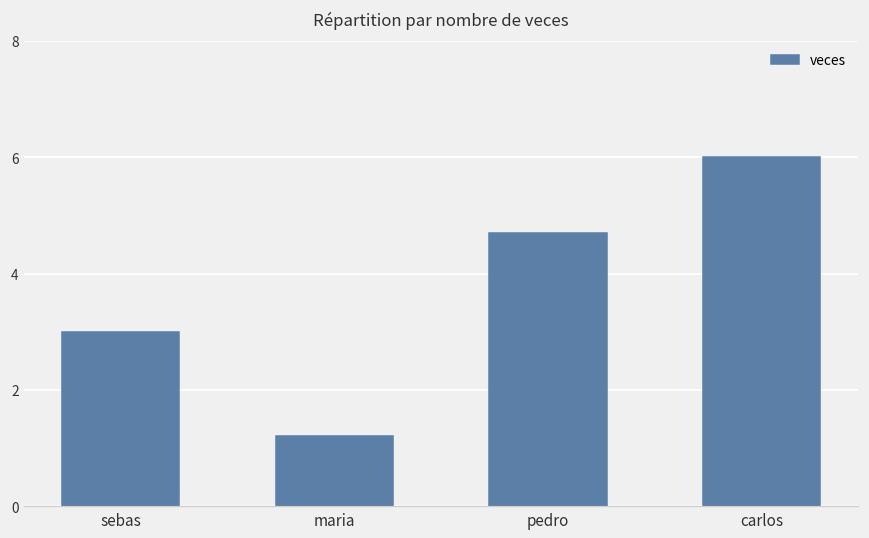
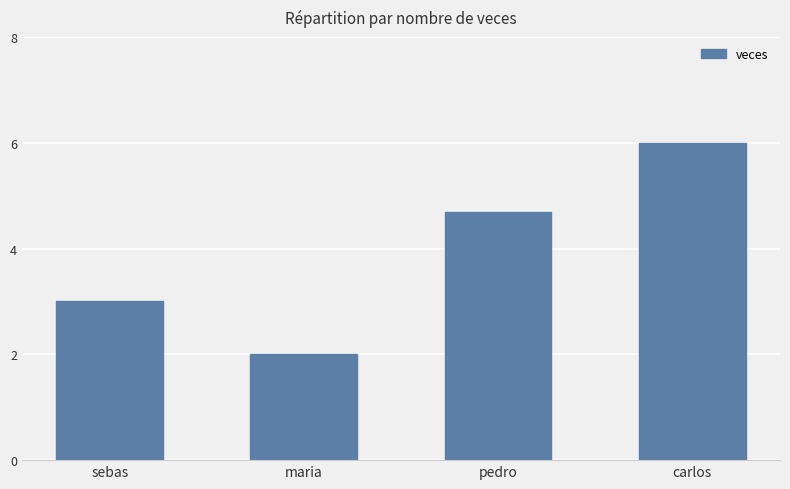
maria: 1.2 -> 2.0
